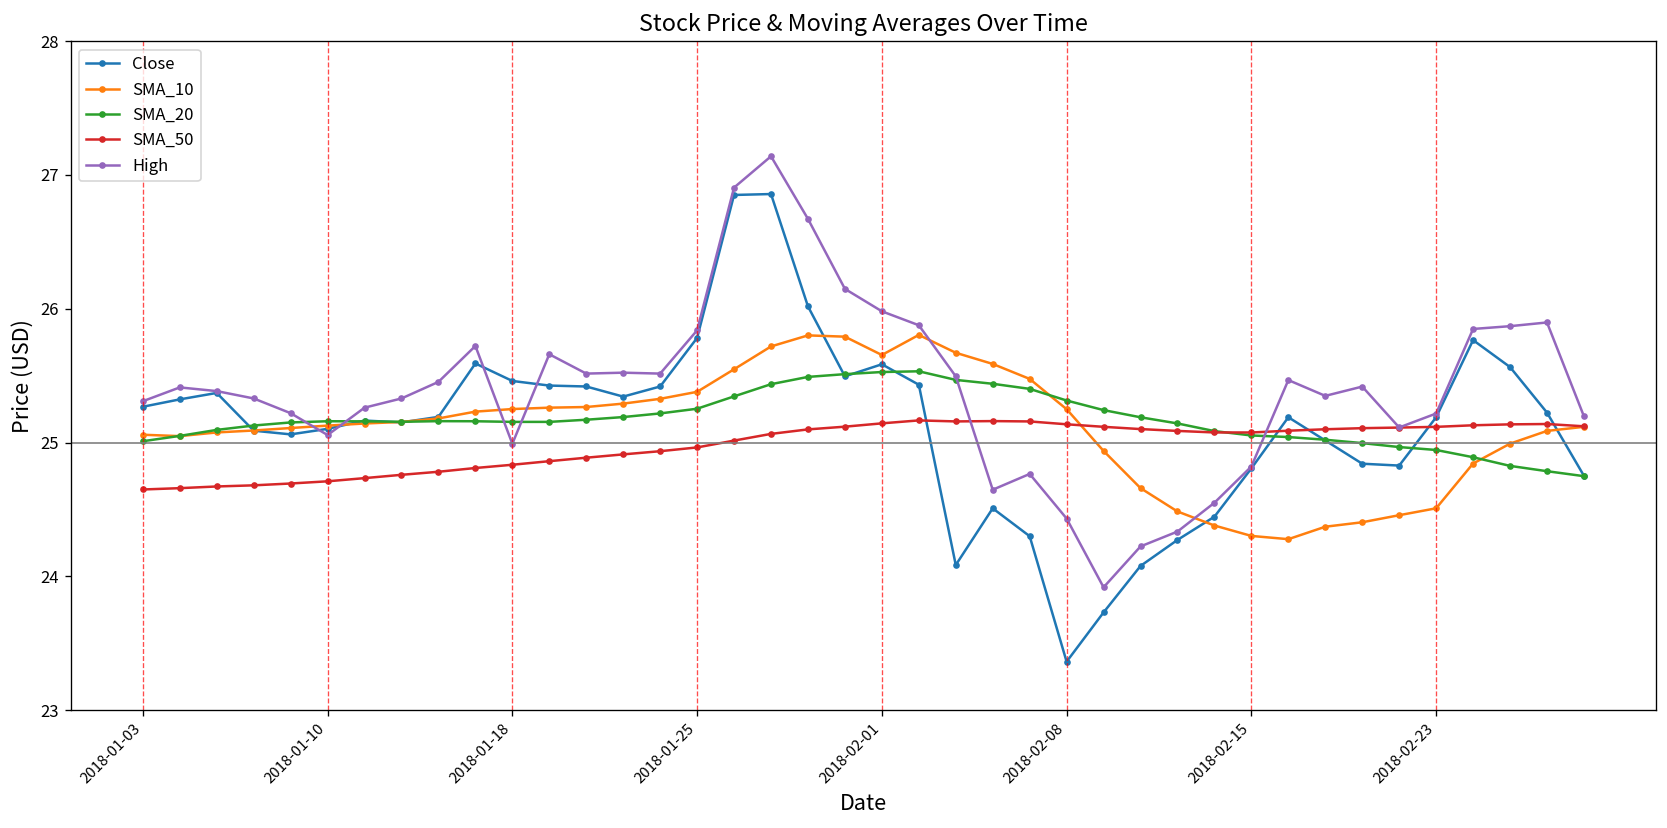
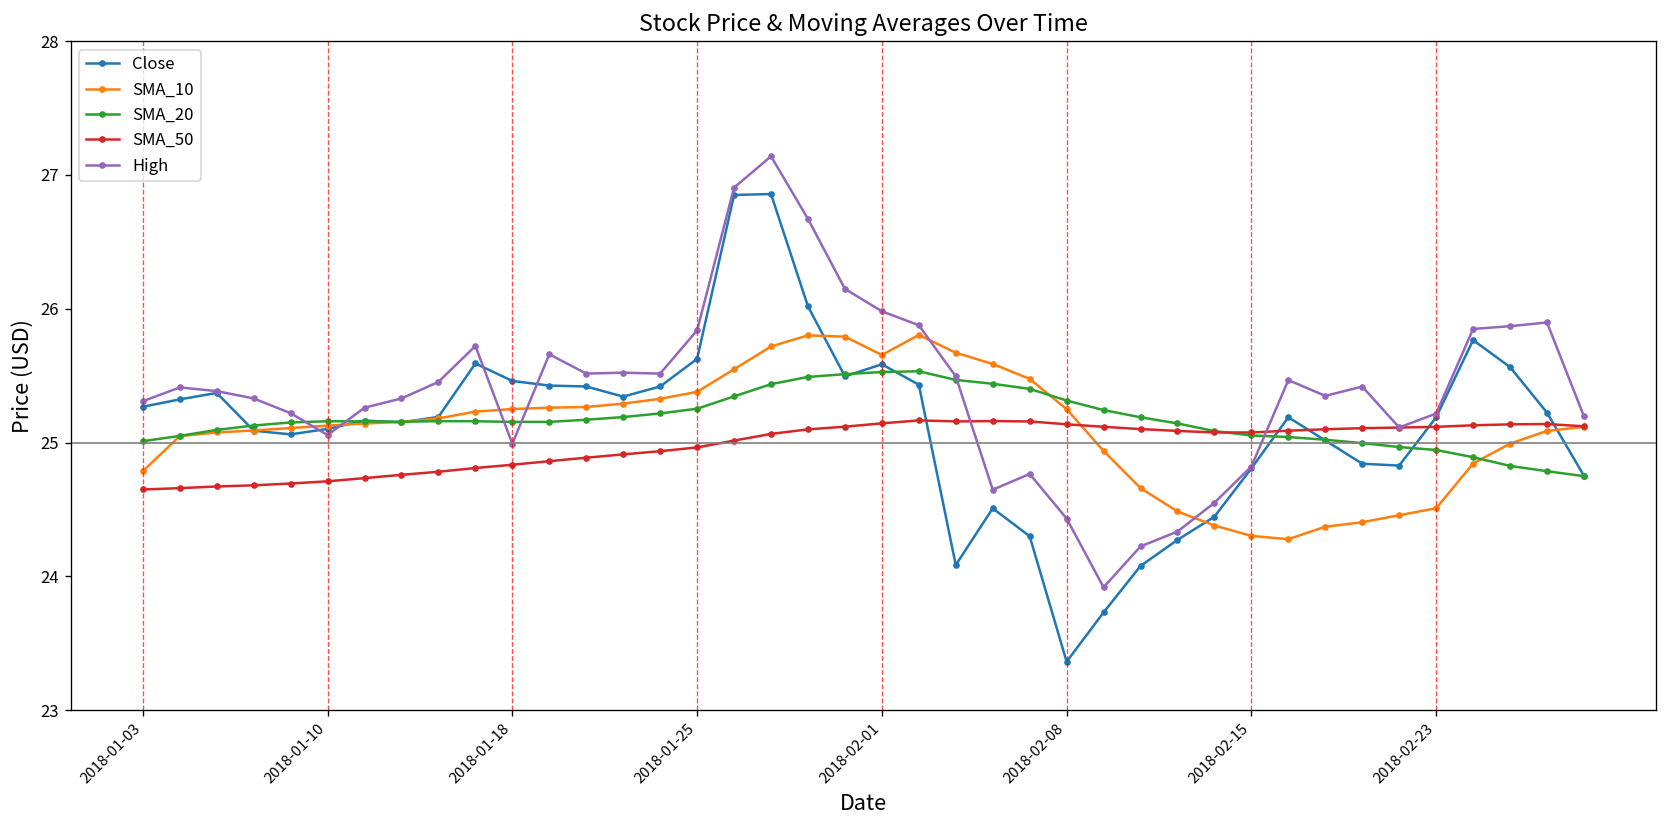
SMA_10, 2018-01-03: 25.06 -> 24.79
Close, 2018-01-25: 25.78 -> 25.63
